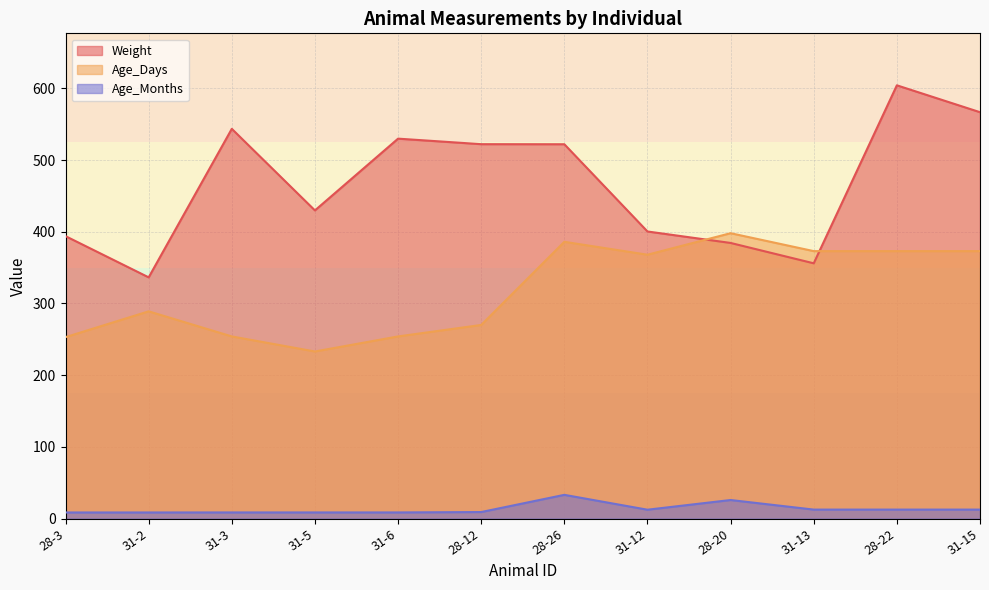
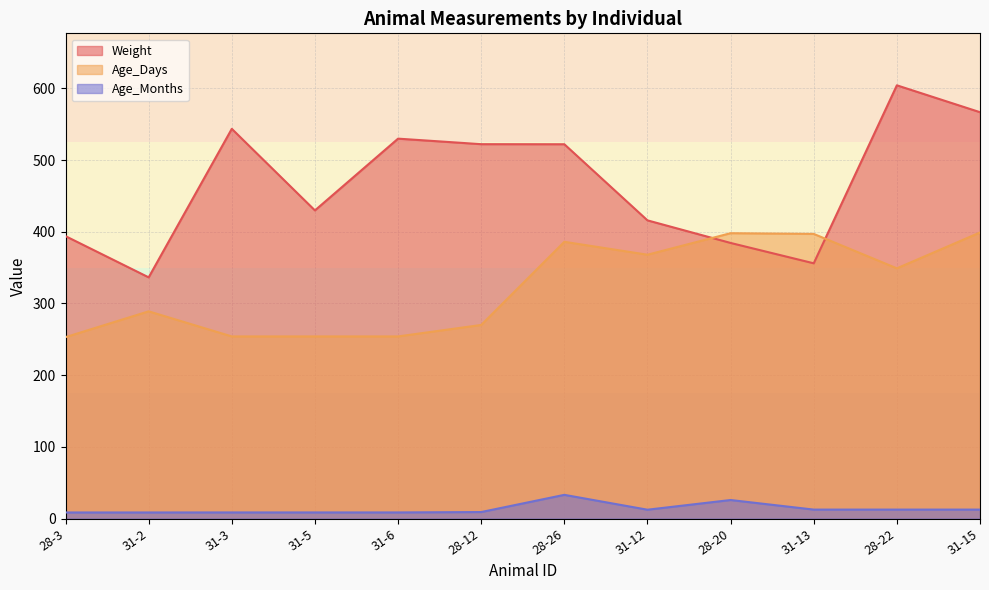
Age_Days, 31-5: 230 -> 250
Weight, 31-12: 400 -> 420
Age_Days, 31-13: 370 -> 400
Age_Days, 28-22: 370 -> 350
Age_Days, 31-15: 370 -> 400
